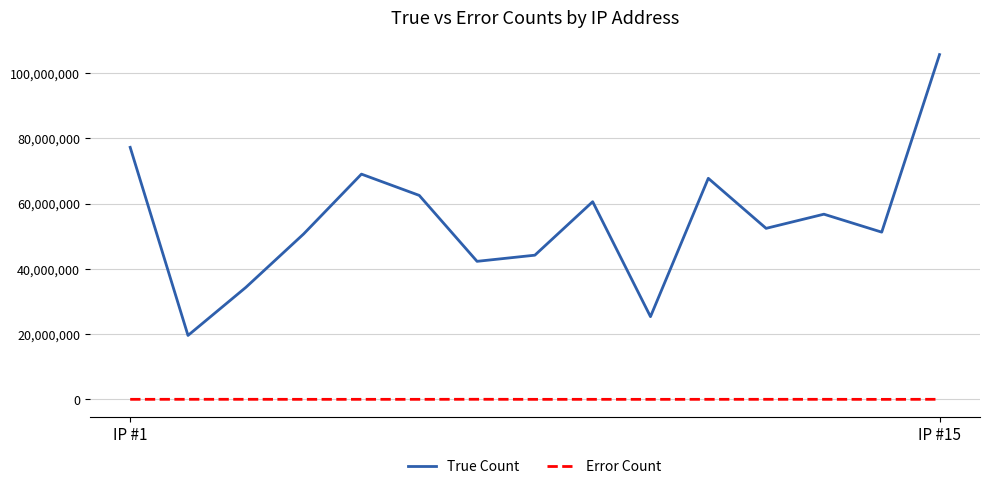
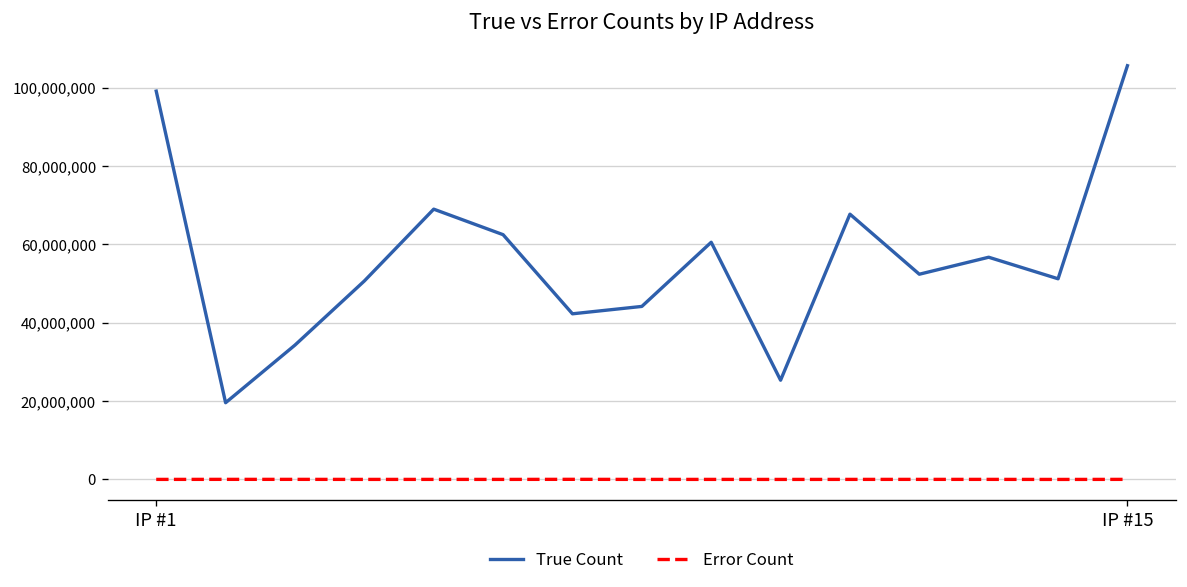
True Count, IP #1: 77,000,000 -> 99,000,000
